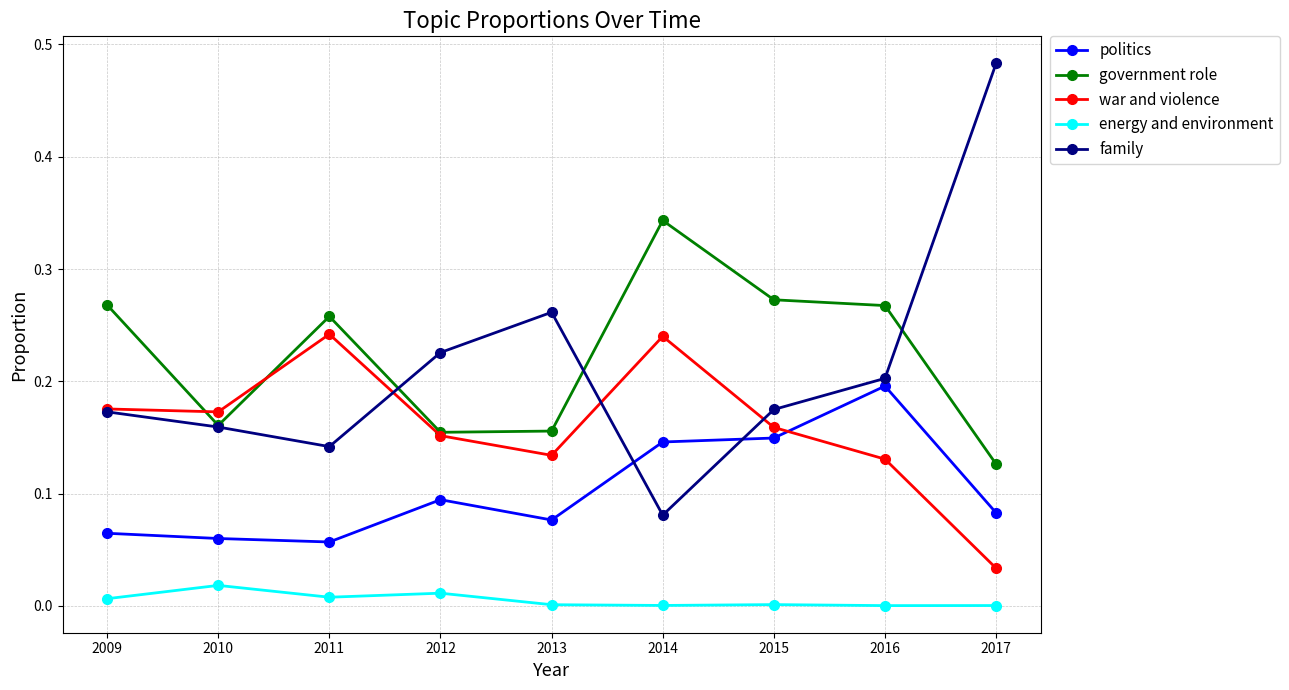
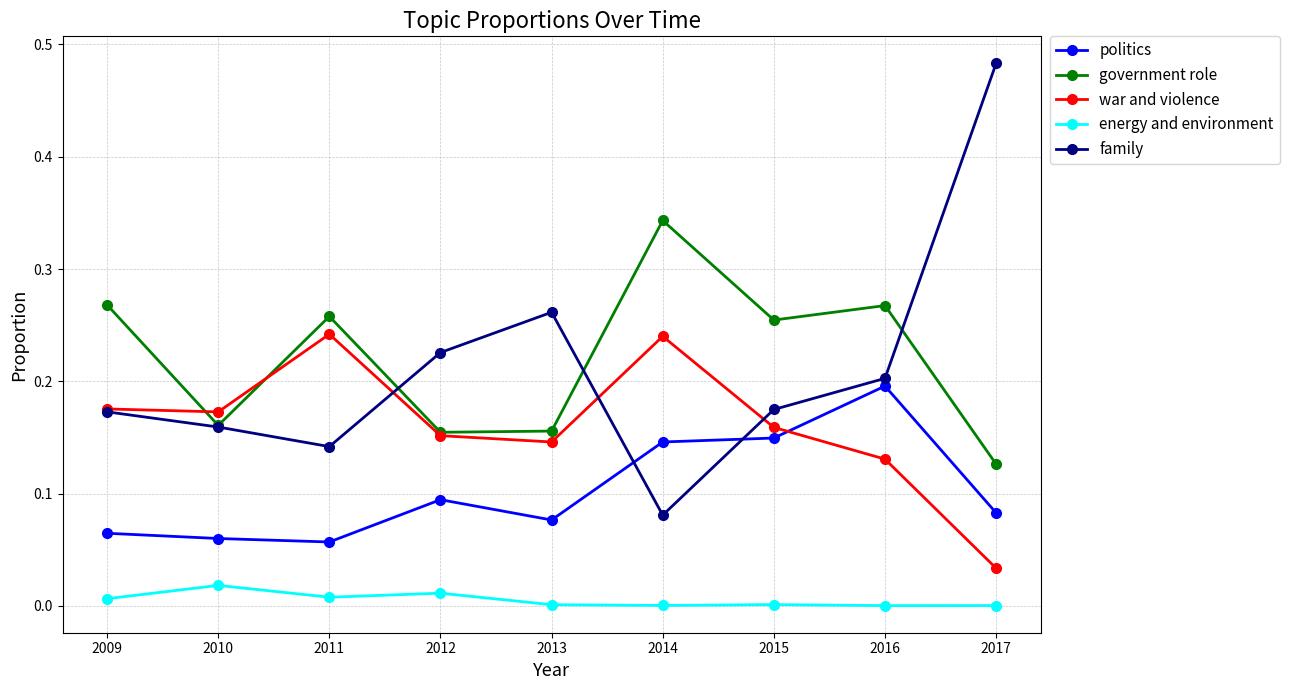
war and violence, 2013: 0.134 -> 0.146
government role, 2015: 0.273 -> 0.255
